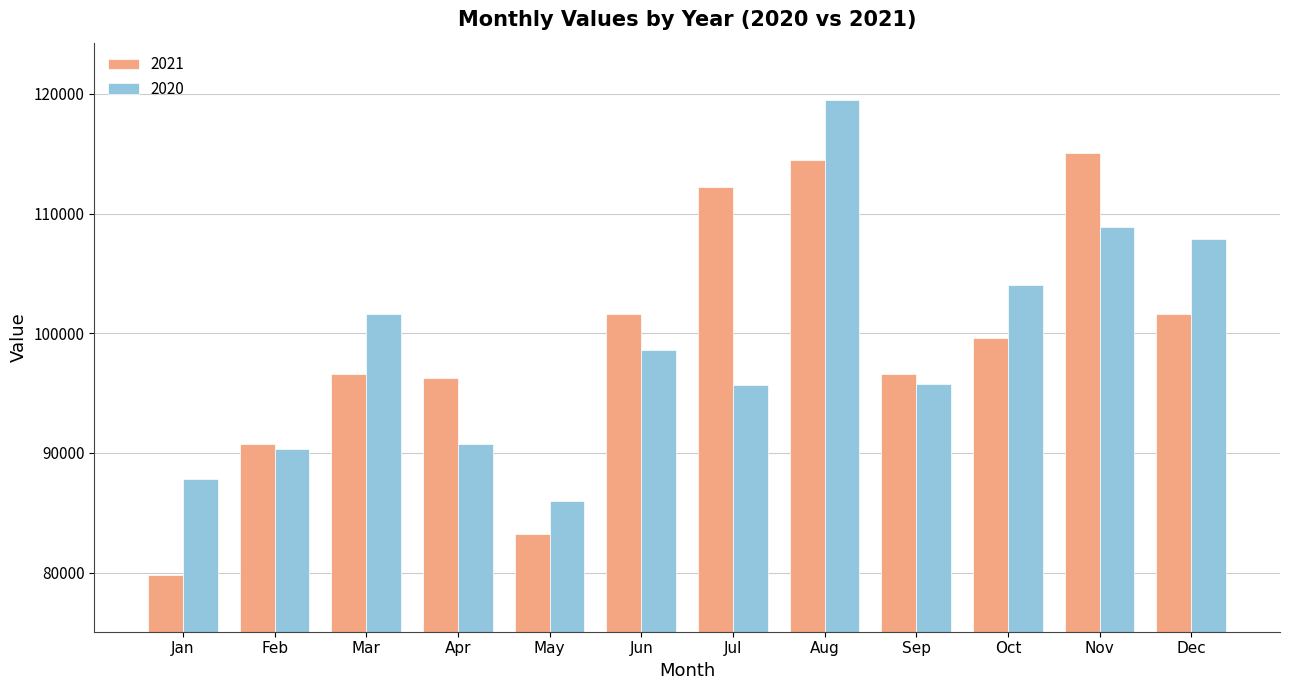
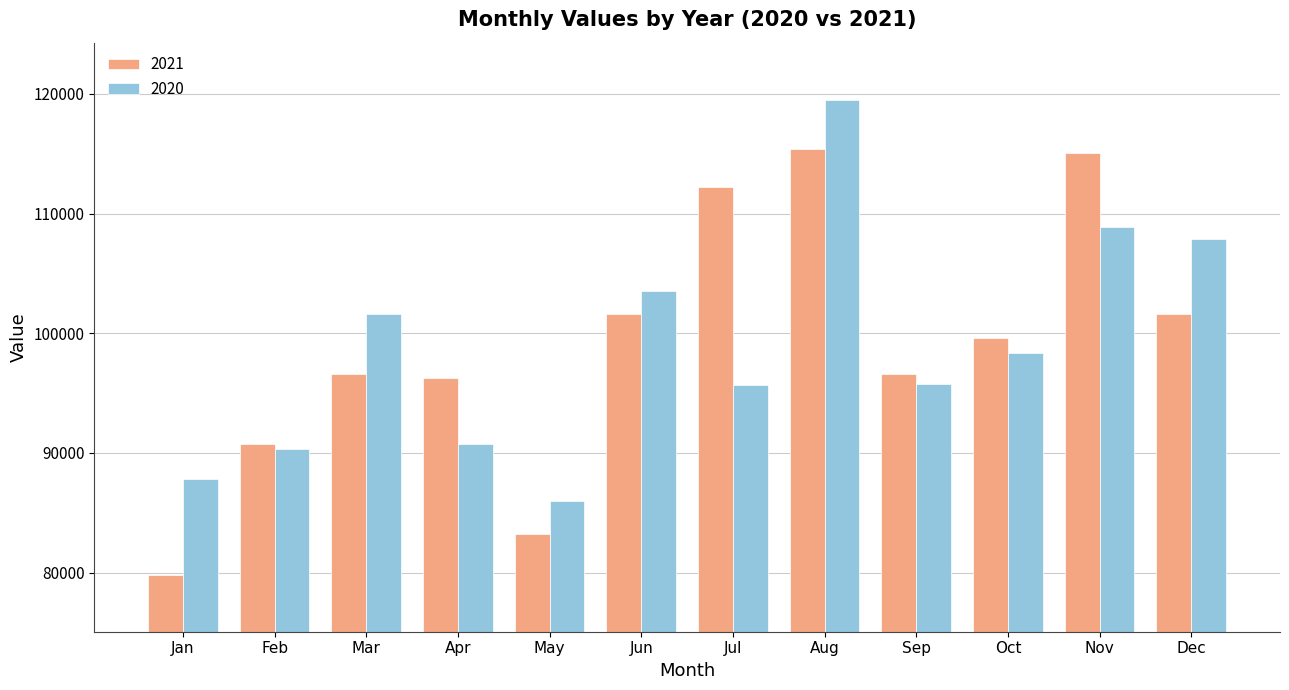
2020, Jun: 98600 -> 103600
2021, Aug: 114400 -> 115400
2020, Oct: 104100 -> 98300
